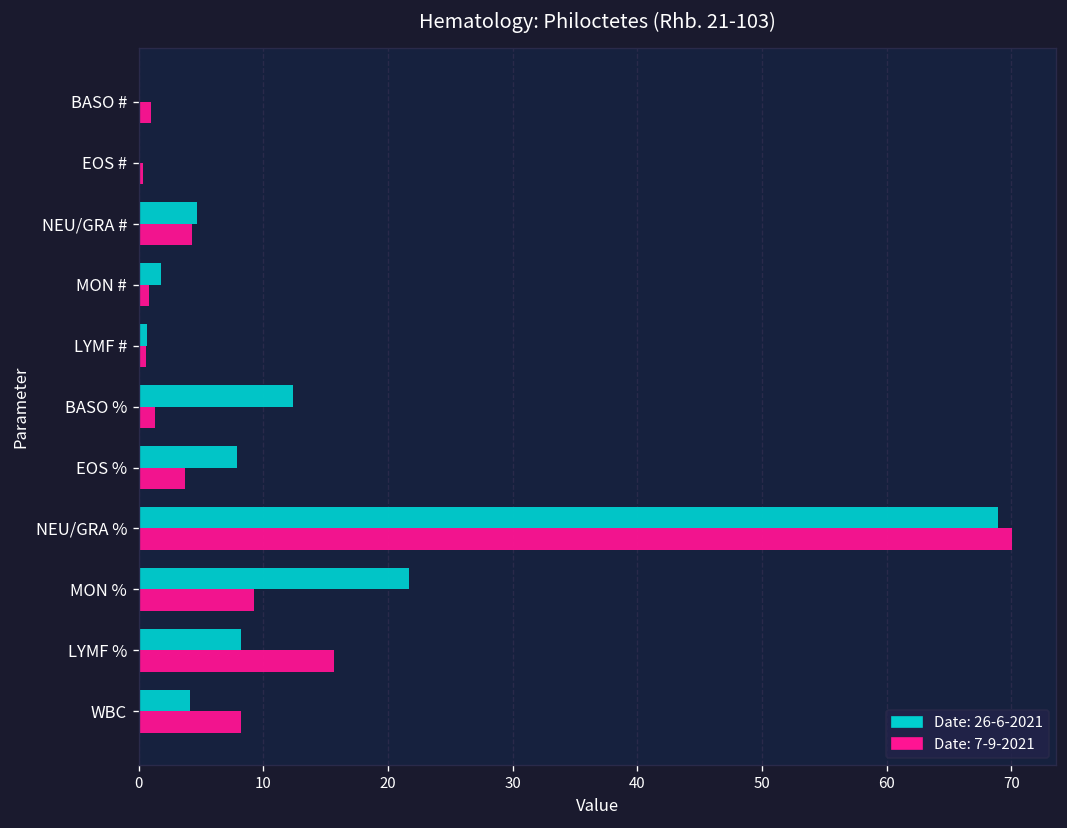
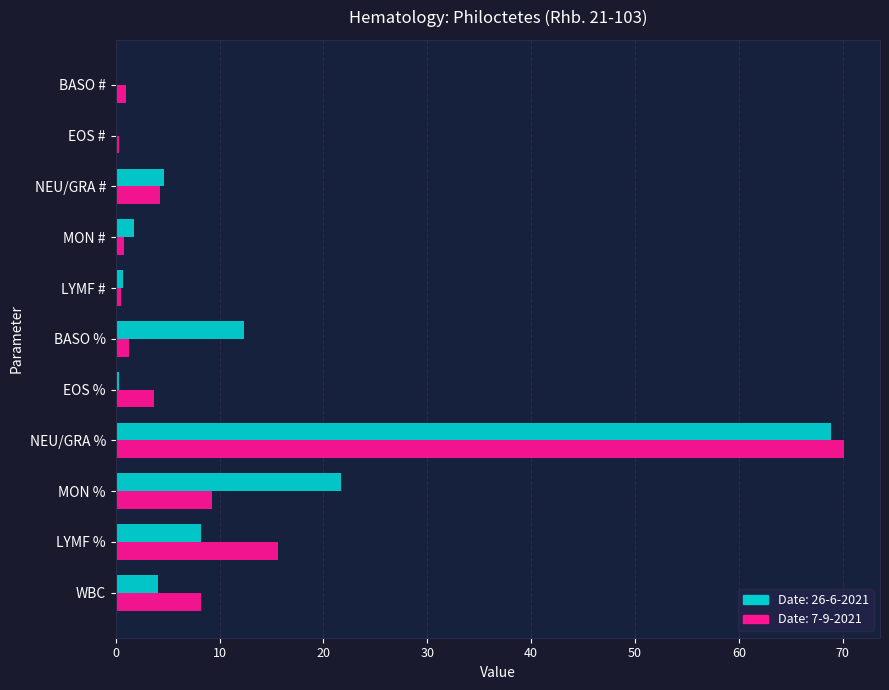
Date: 26-6-2021, EOS %: 7.9 -> 0.3
